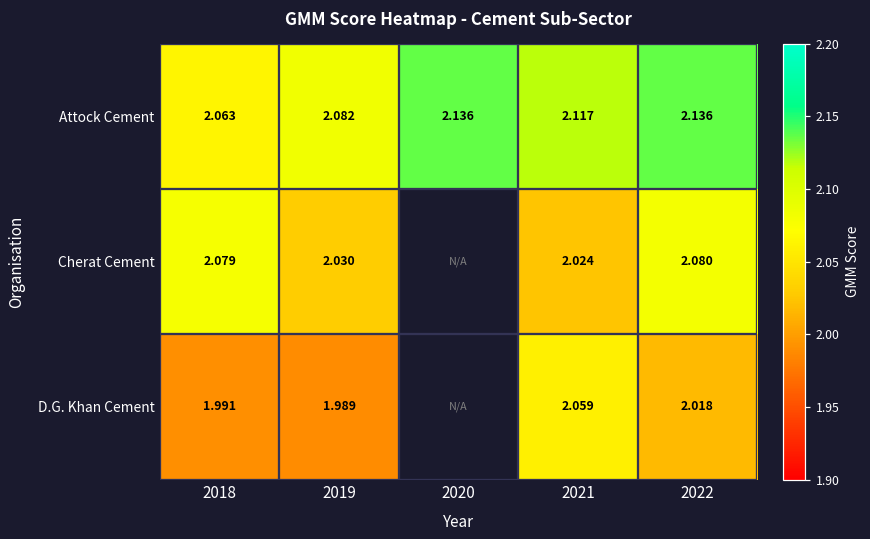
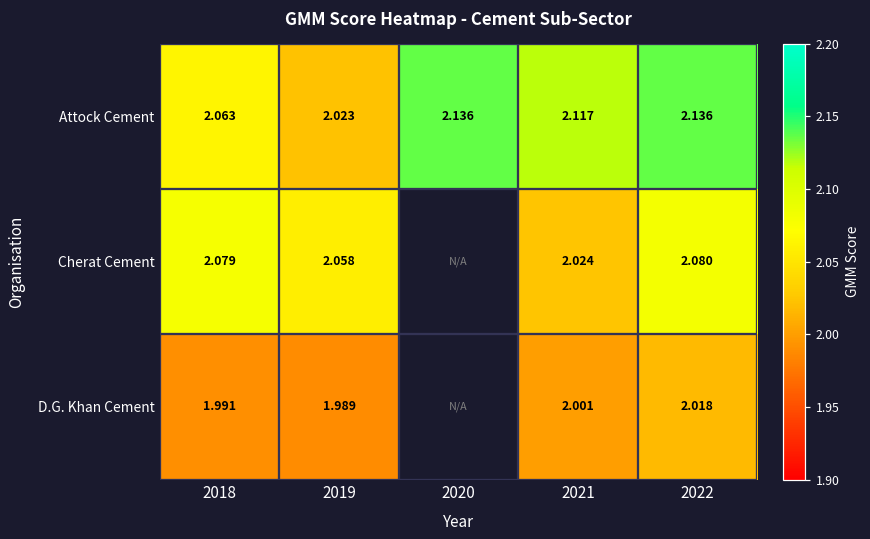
Attock Cement, 2019: 2.082 -> 2.023
Cherat Cement, 2019: 2.030 -> 2.058
D.G. Khan Cement, 2021: 2.059 -> 2.001
